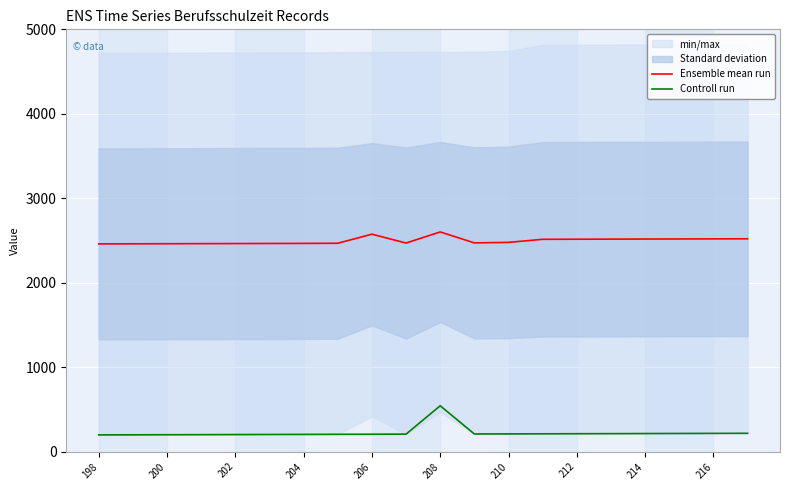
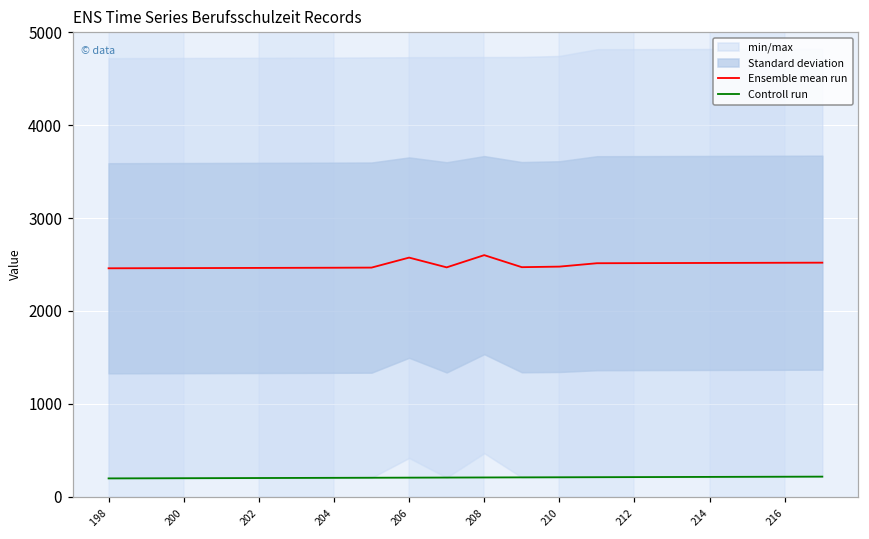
Controll run, 208: 500 -> 200
